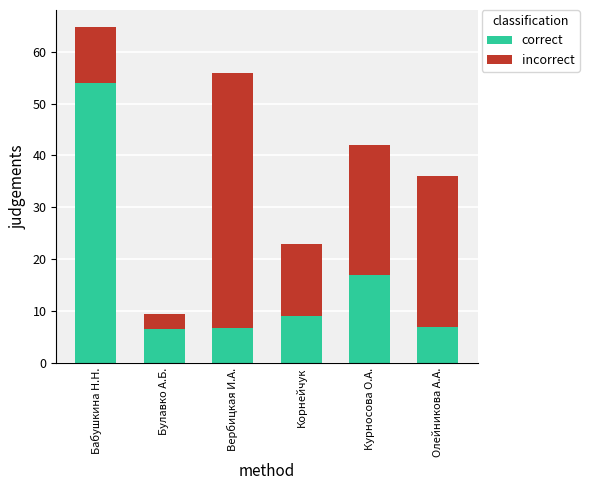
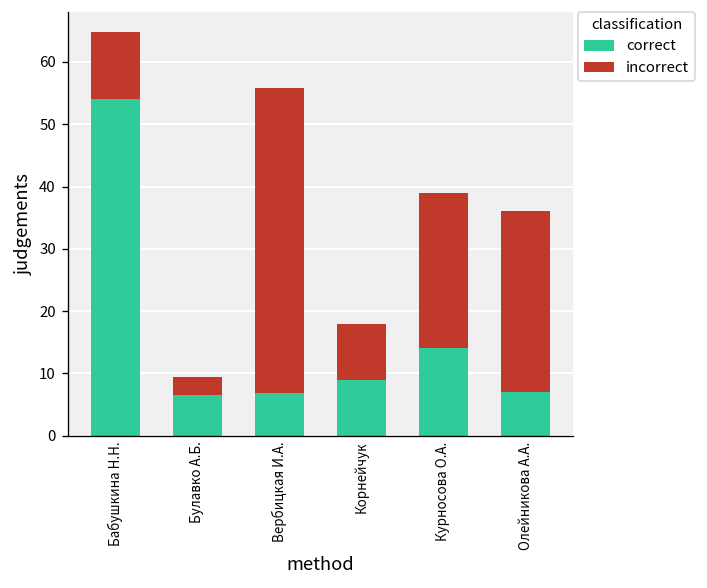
incorrect, Корнейчук: 14 -> 9
correct, Курносова О.А.: 17 -> 14
